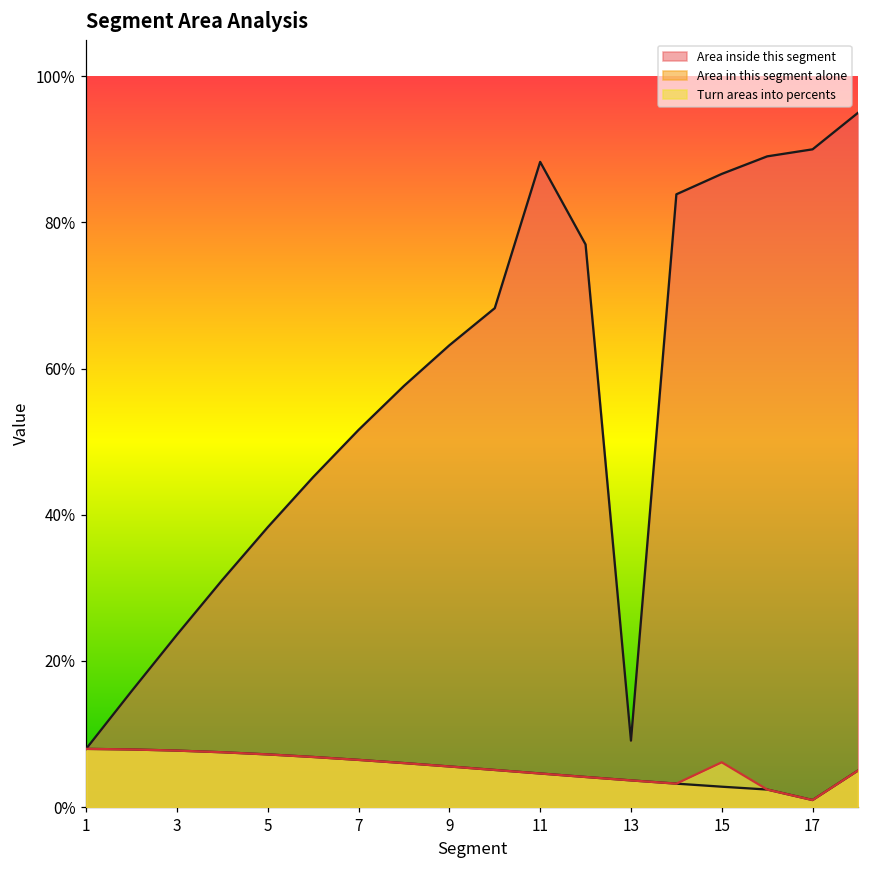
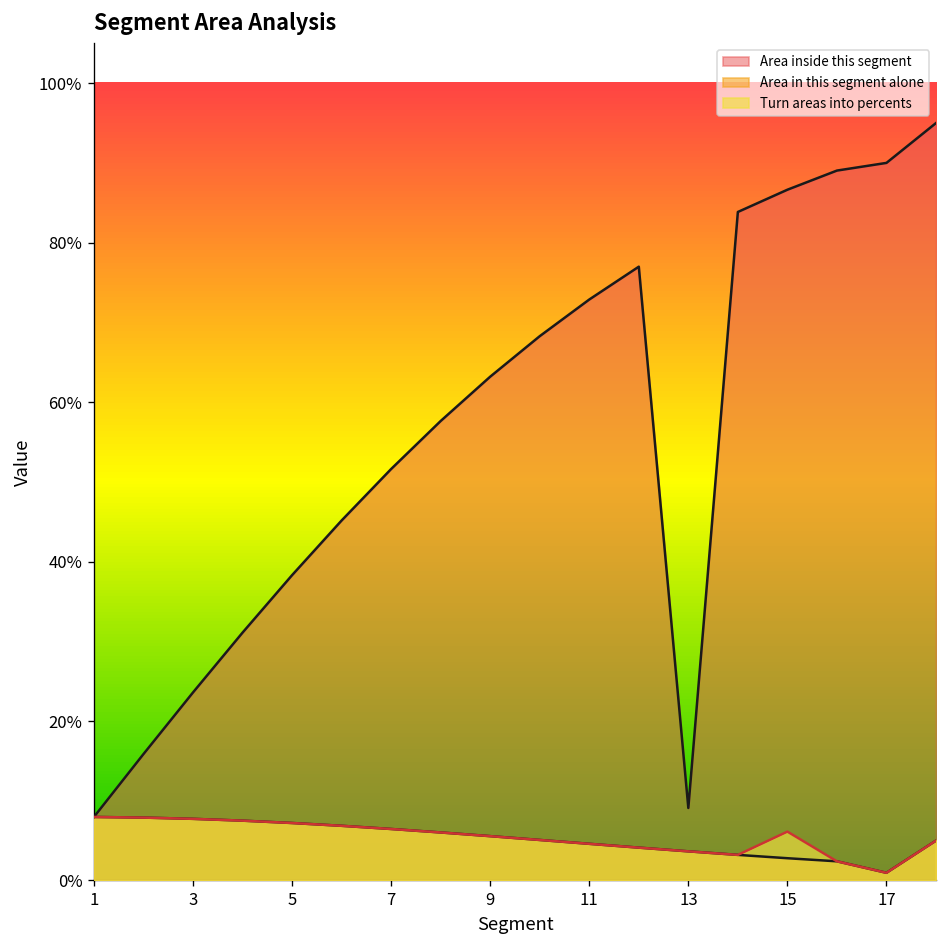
Area inside this segment, 11: 88% -> 73%
